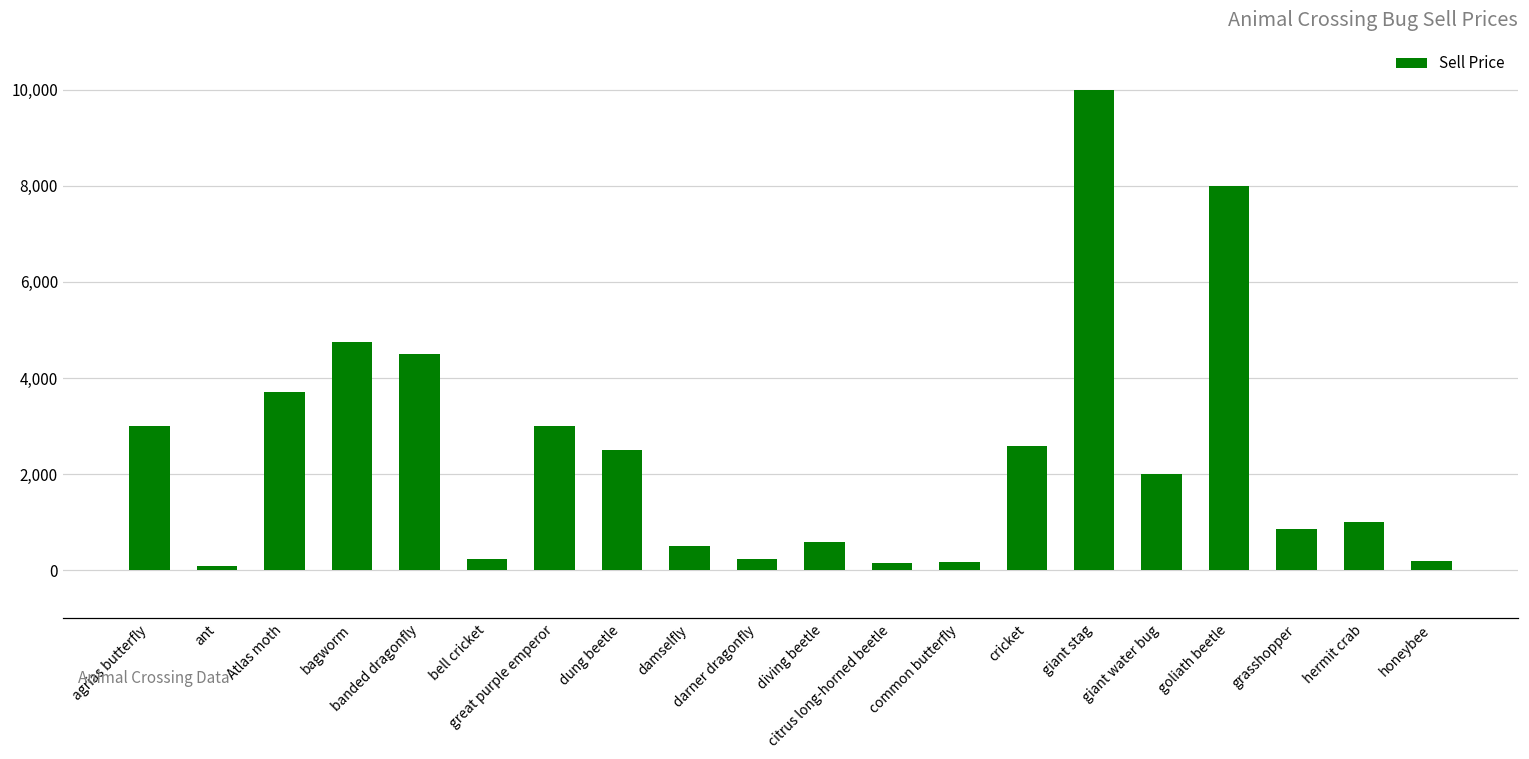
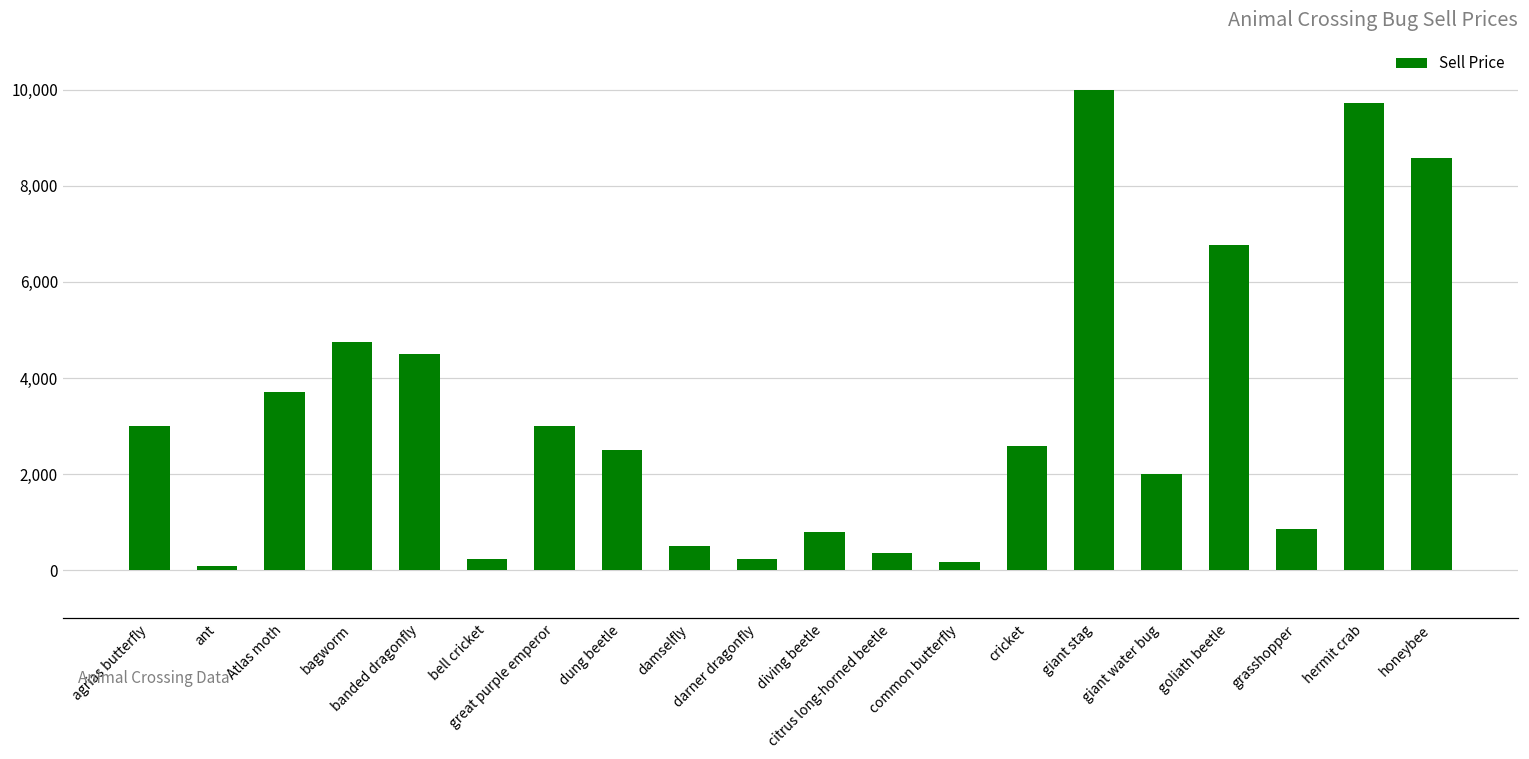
diving beetle: 600 -> 800
citrus long-horned beetle: 100 -> 400
goliath beetle: 8,000 -> 6,800
hermit crab: 1,000 -> 9,700
honeybee: 200 -> 8,600
